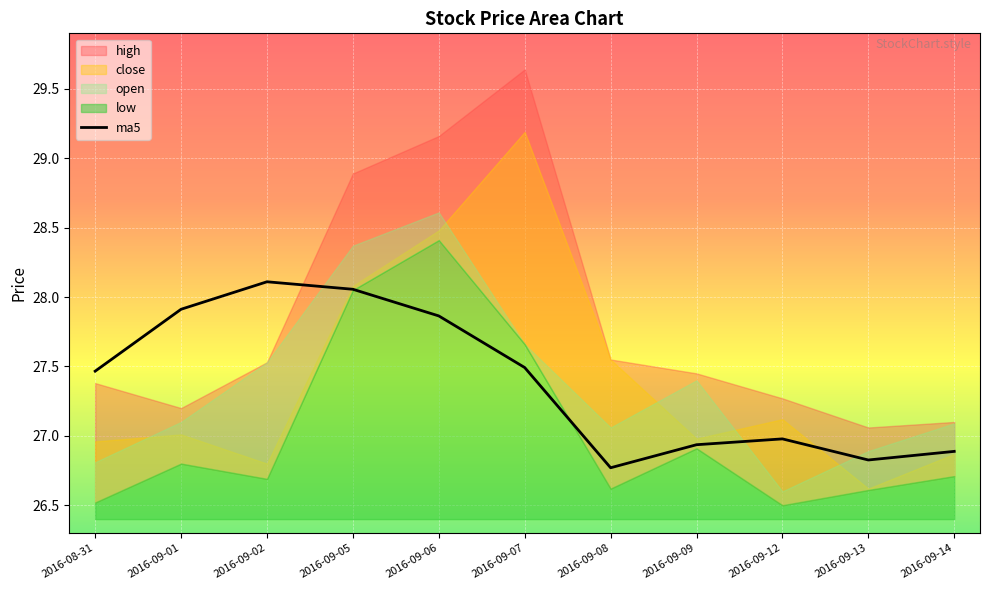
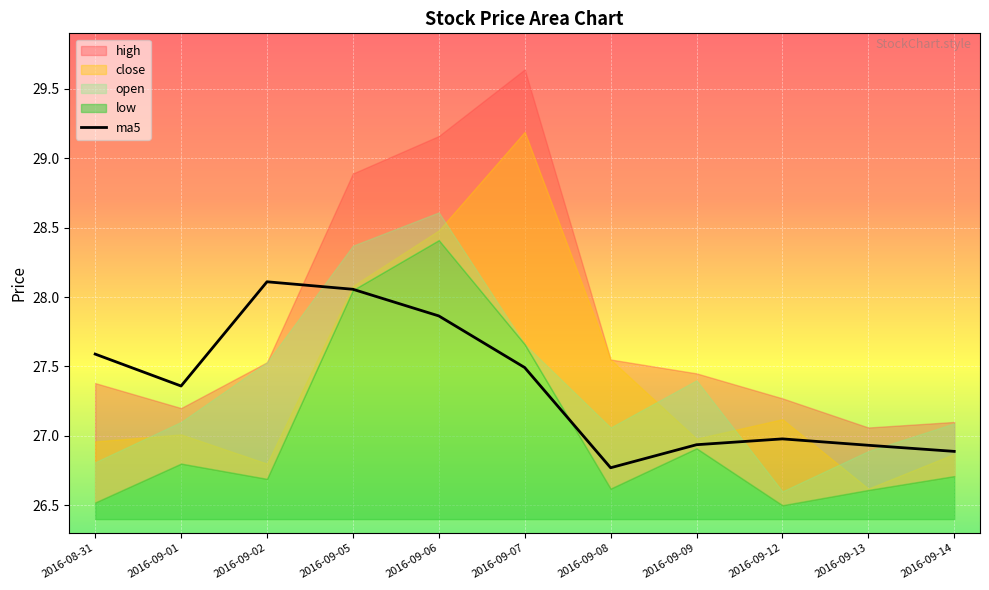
ma5, 2016-08-31: 27.47 -> 27.59
ma5, 2016-09-01: 27.91 -> 27.36
ma5, 2016-09-13: 26.83 -> 26.93
